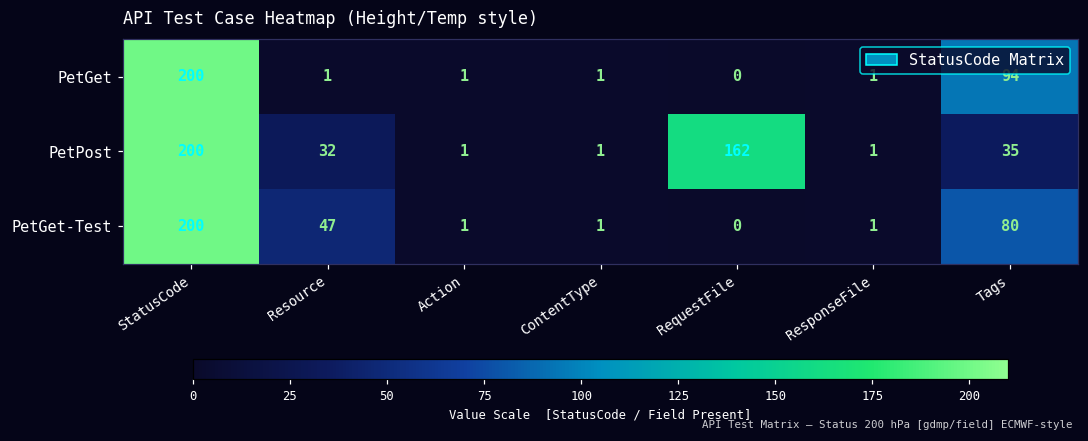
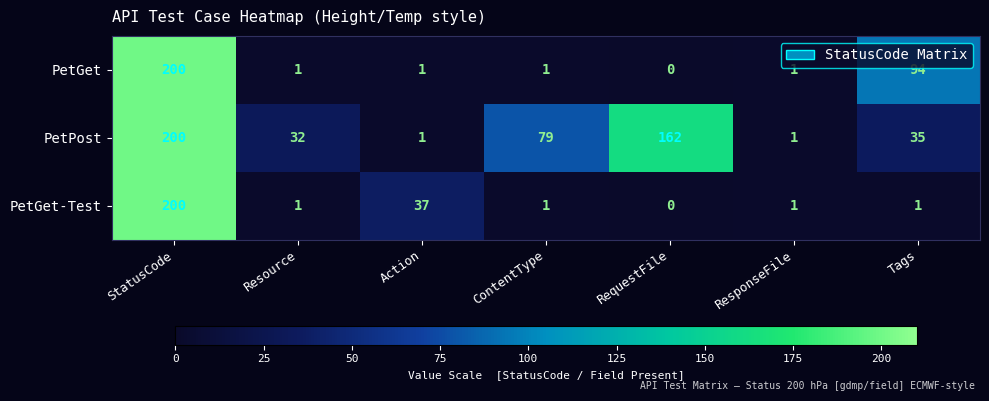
PetPost, ContentType: 1 -> 79
PetGet-Test, Resource: 47 -> 1
PetGet-Test, Action: 1 -> 37
PetGet-Test, Tags: 80 -> 1
